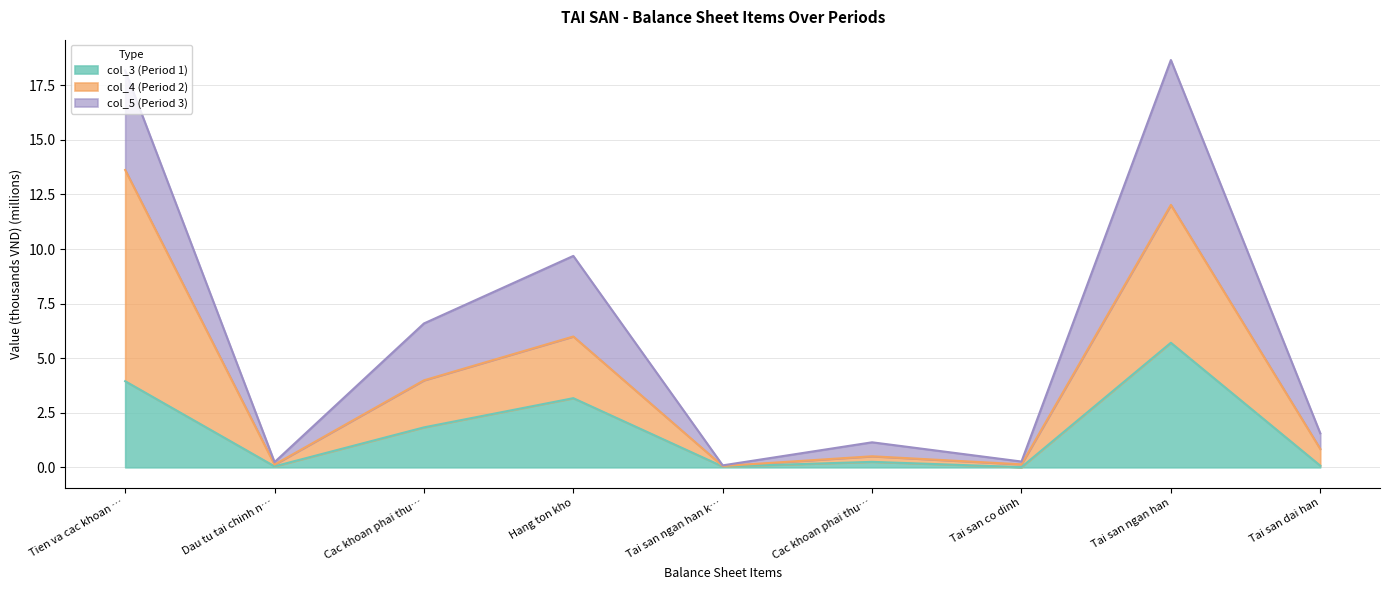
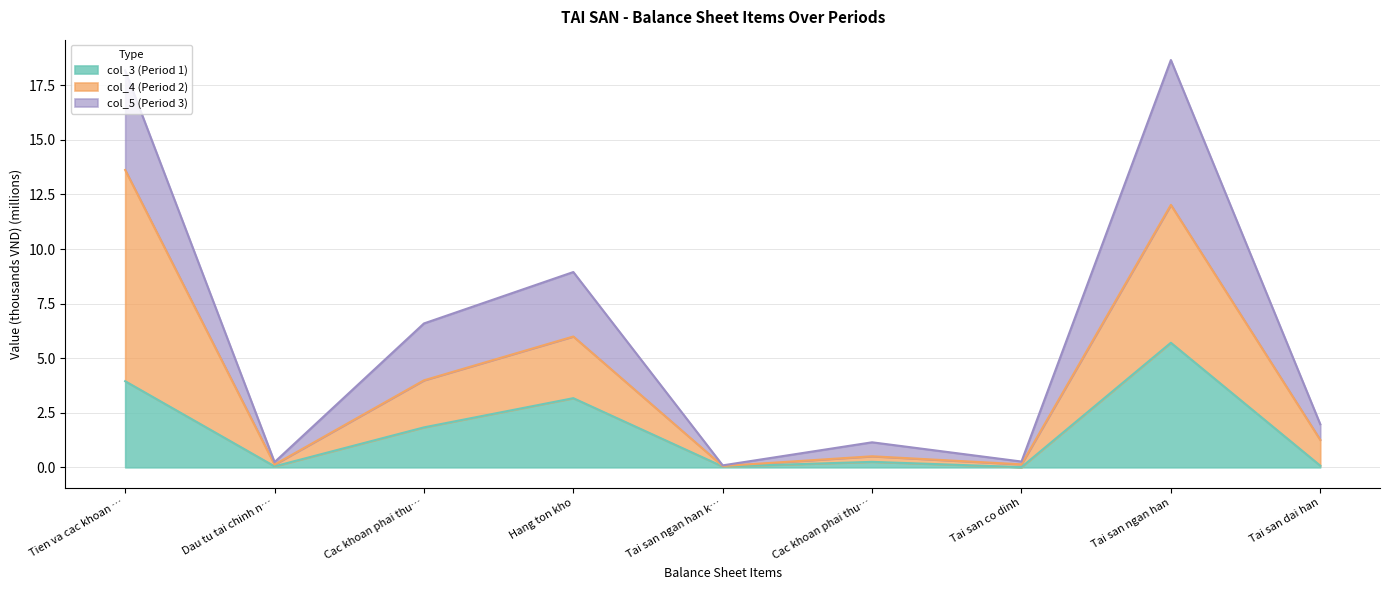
col_5 (Period 3), Hang ton kho: 3.7 -> 3.0
col_4 (Period 2), Tai san dai han: 0.8 -> 1.2
